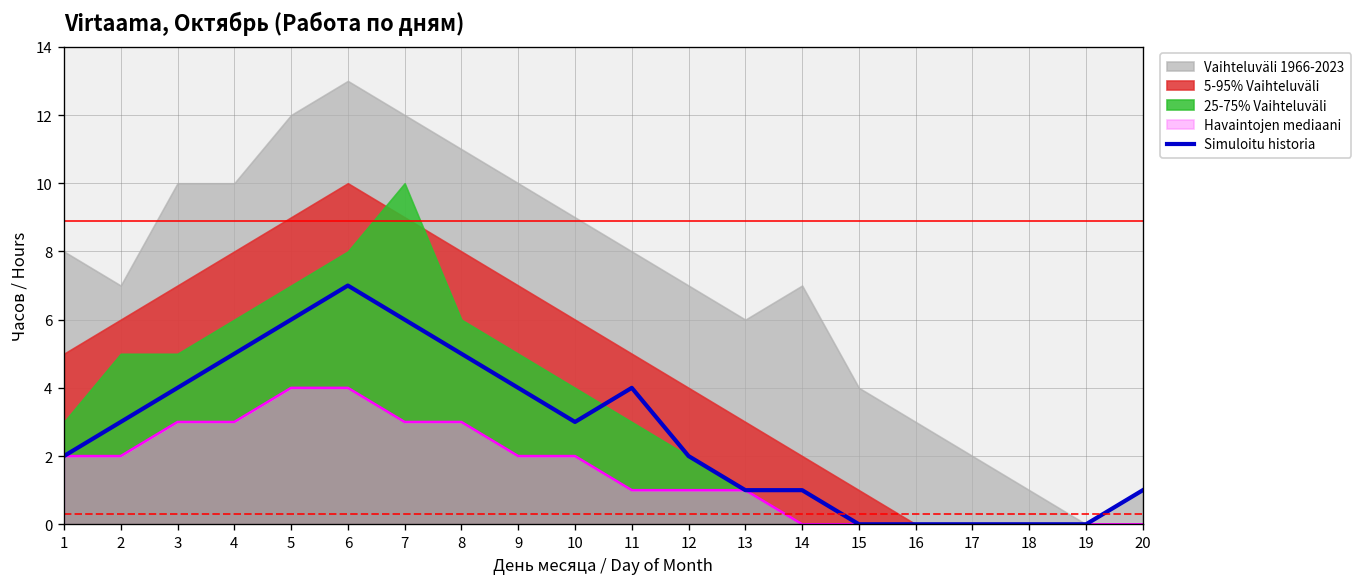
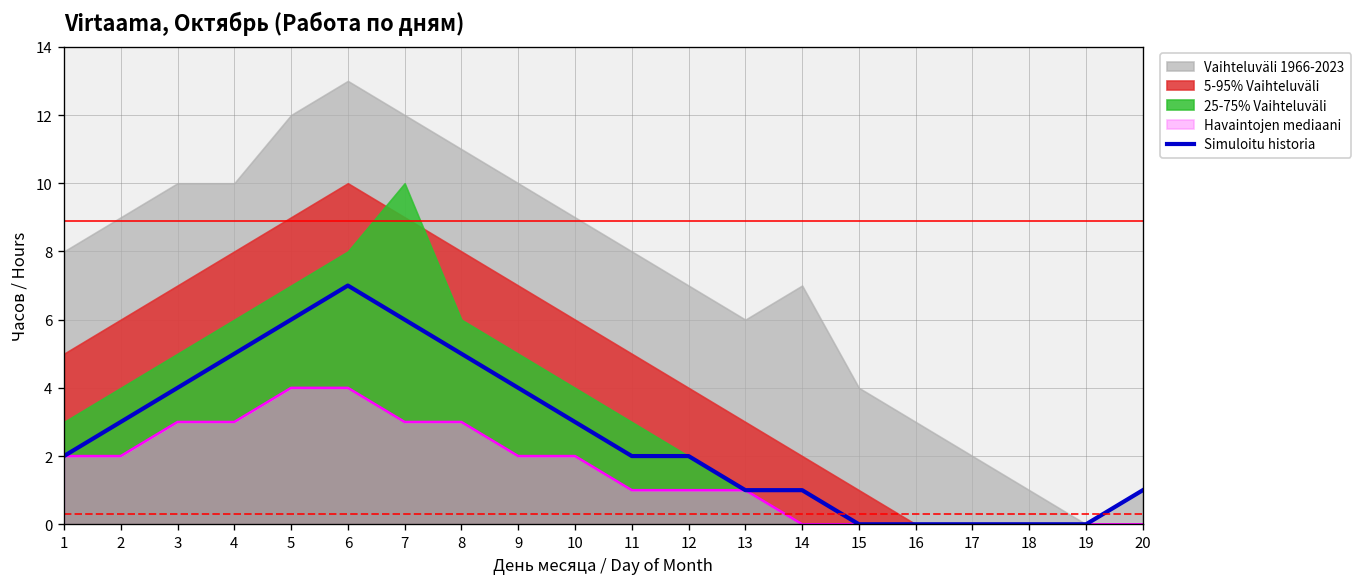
Vaihteluväli 1966-2023, 2: 7 -> 9
25-75% Vaihteluväli, 2: 5 -> 4
Simuloitu historia, 11: 4 -> 2
